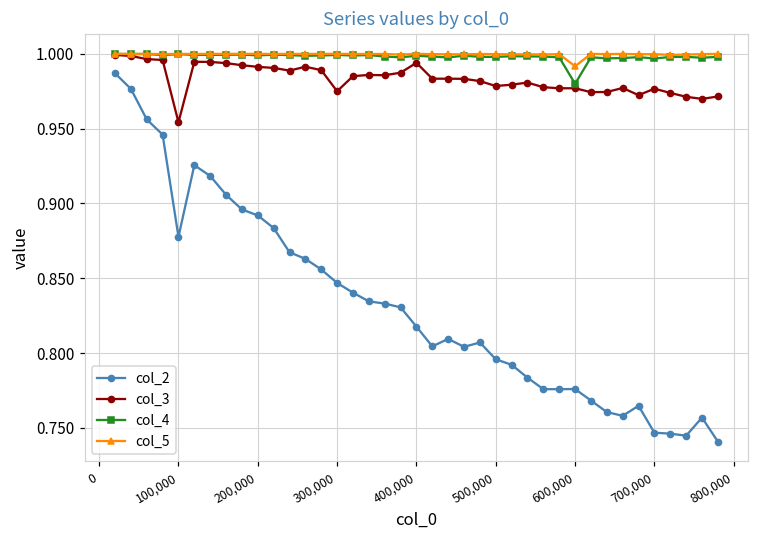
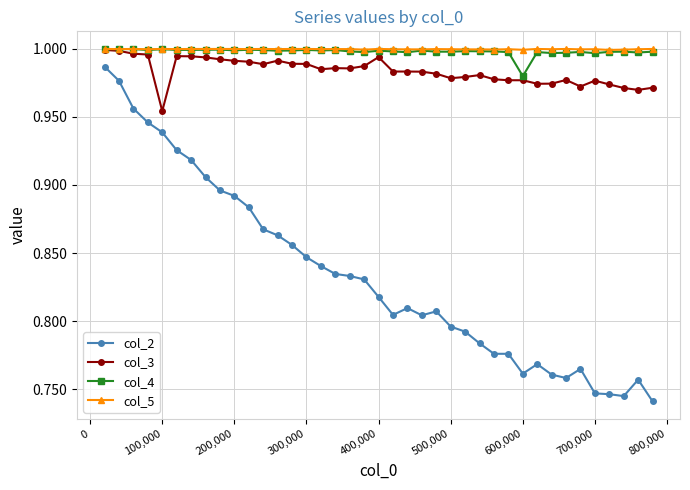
col_2, 100,000: 0.878 -> 0.939
col_3, 300,000: 0.975 -> 0.989
col_2, 600,000: 0.776 -> 0.761
col_5, 600,000: 0.992 -> 0.999
